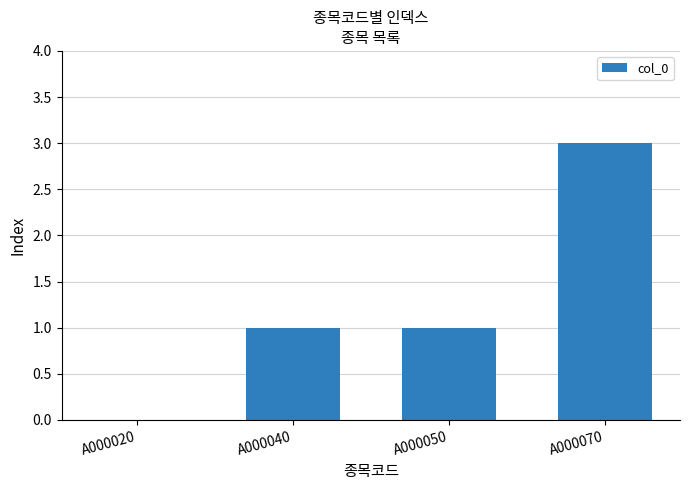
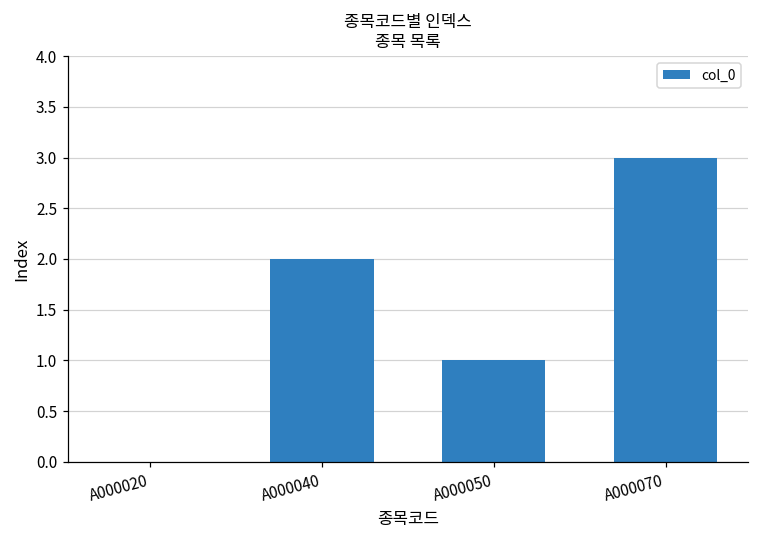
A000040: 1 -> 2
